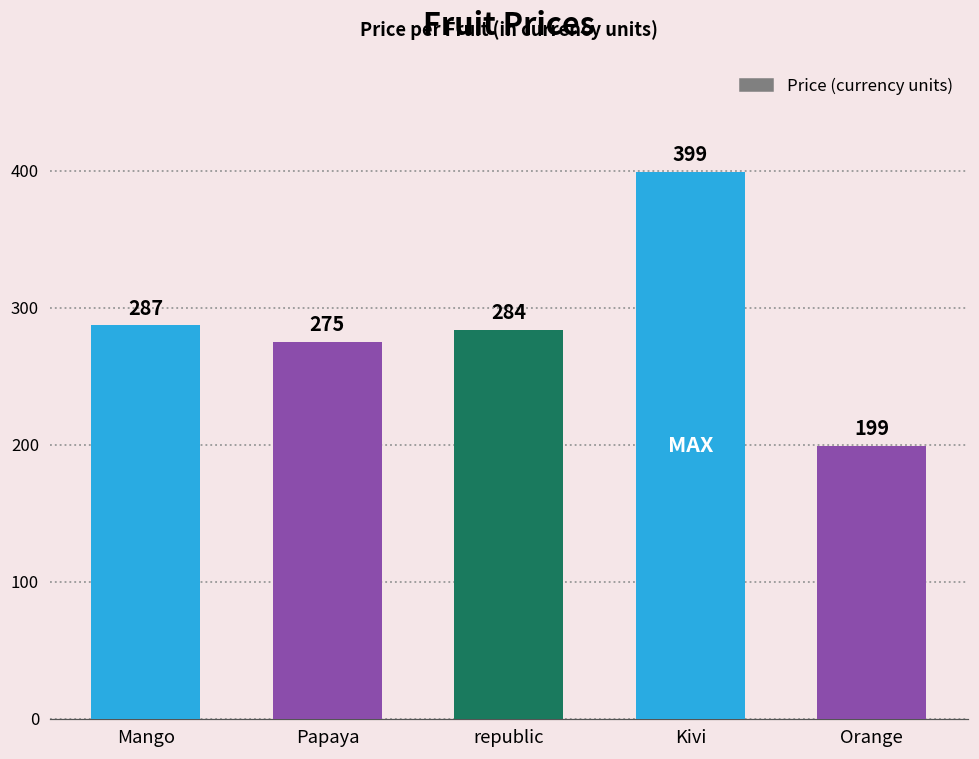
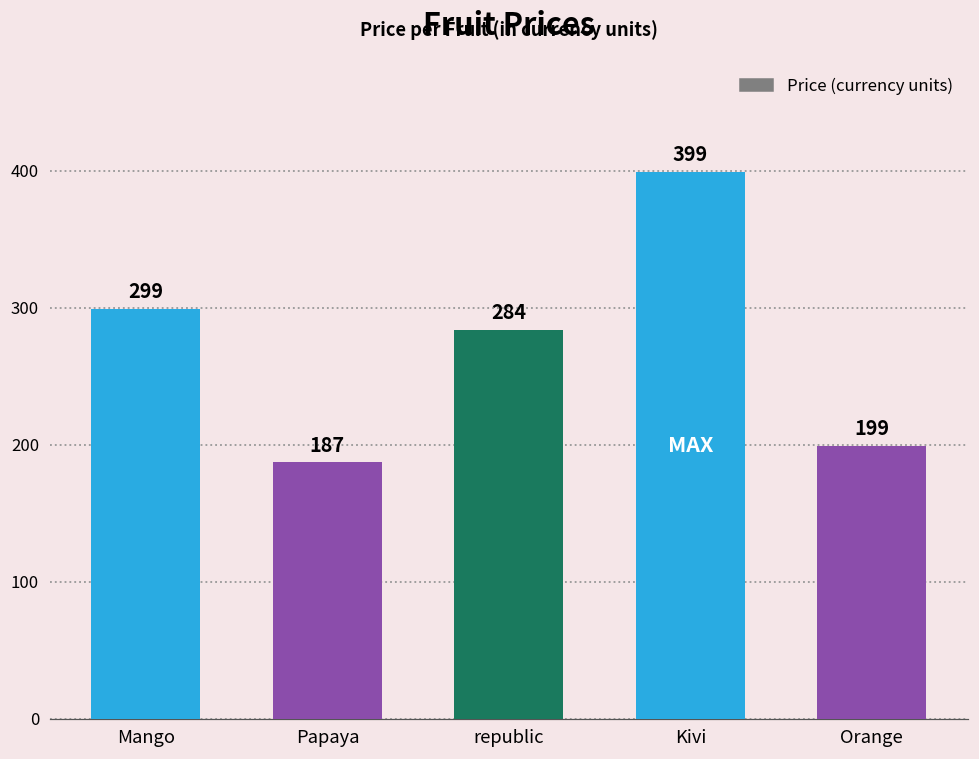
Mango: 287 -> 299
Papaya: 275 -> 187
